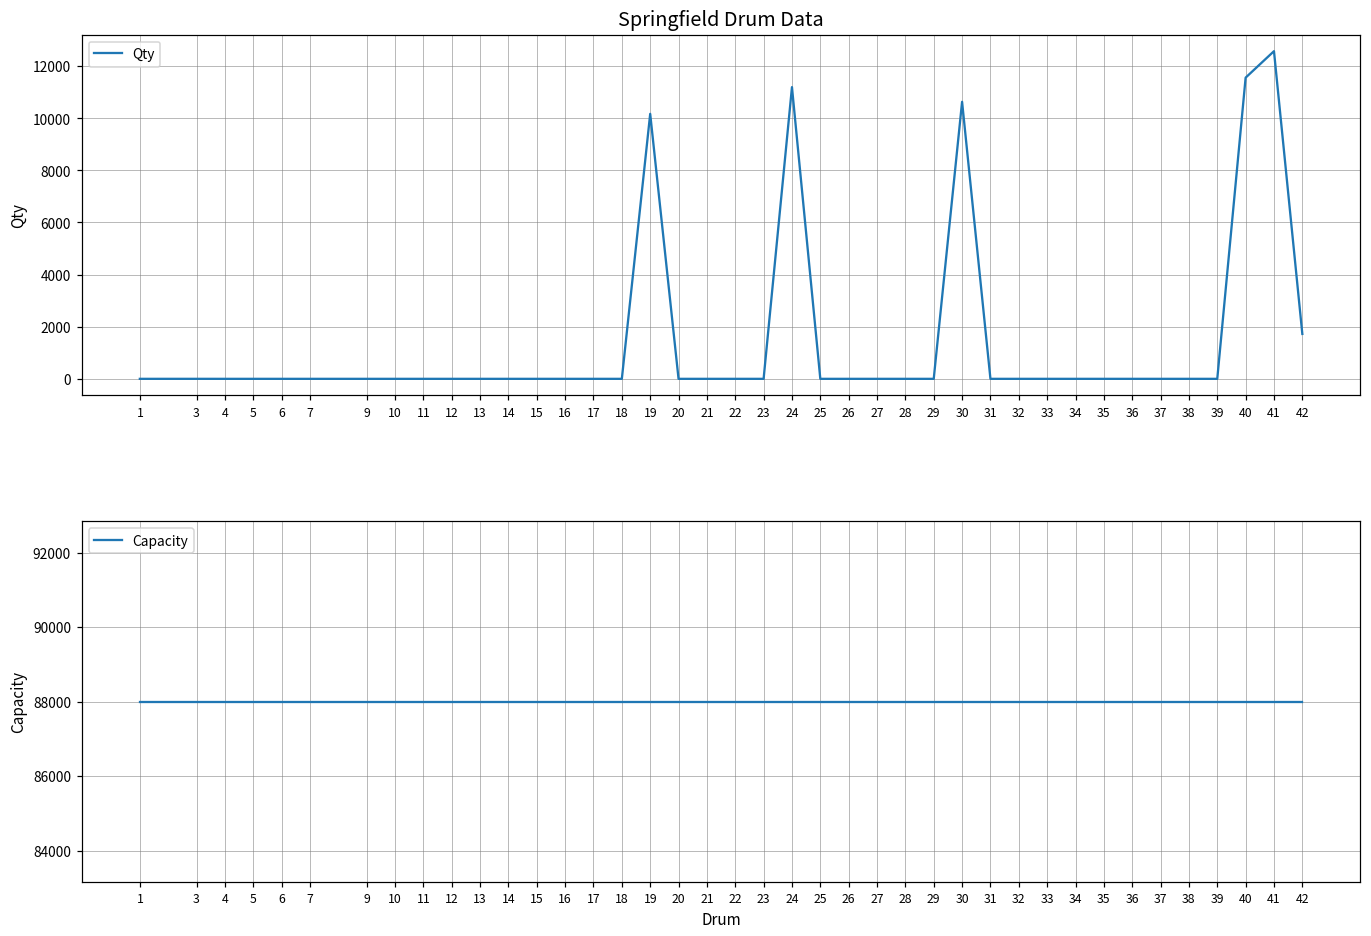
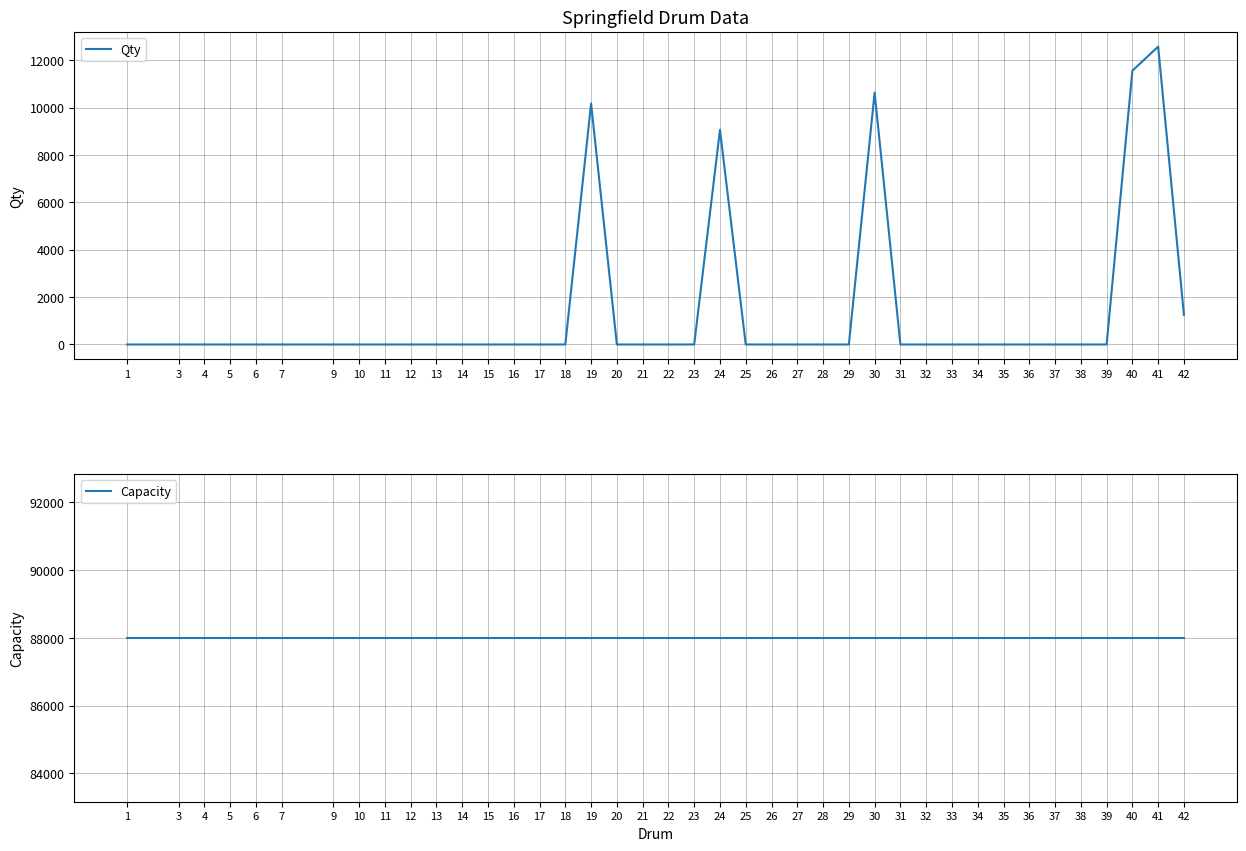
Springfield Drum Data, 24: 11200 -> 9100
Springfield Drum Data, 42: 1700 -> 1200
